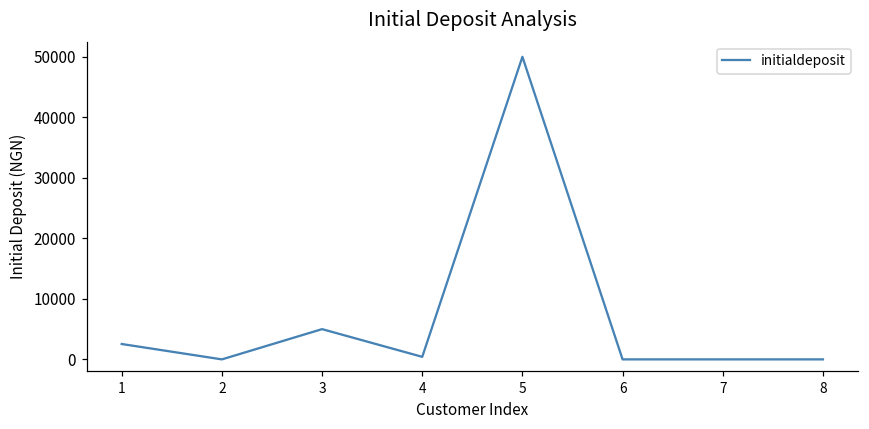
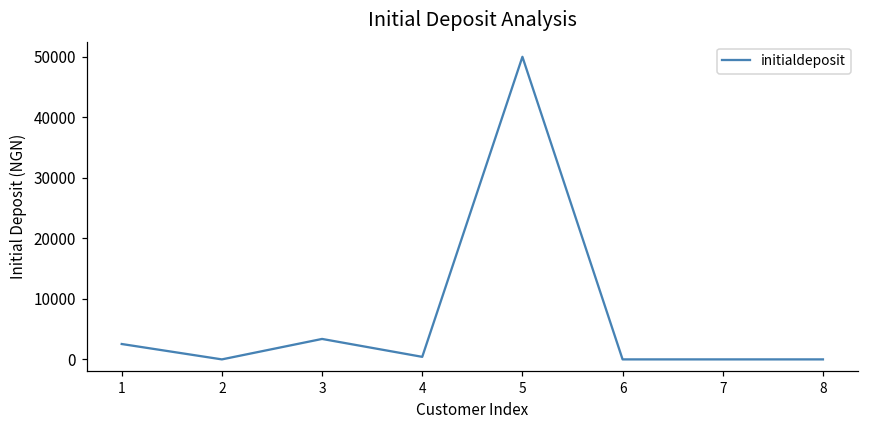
3: 5000 -> 3000
